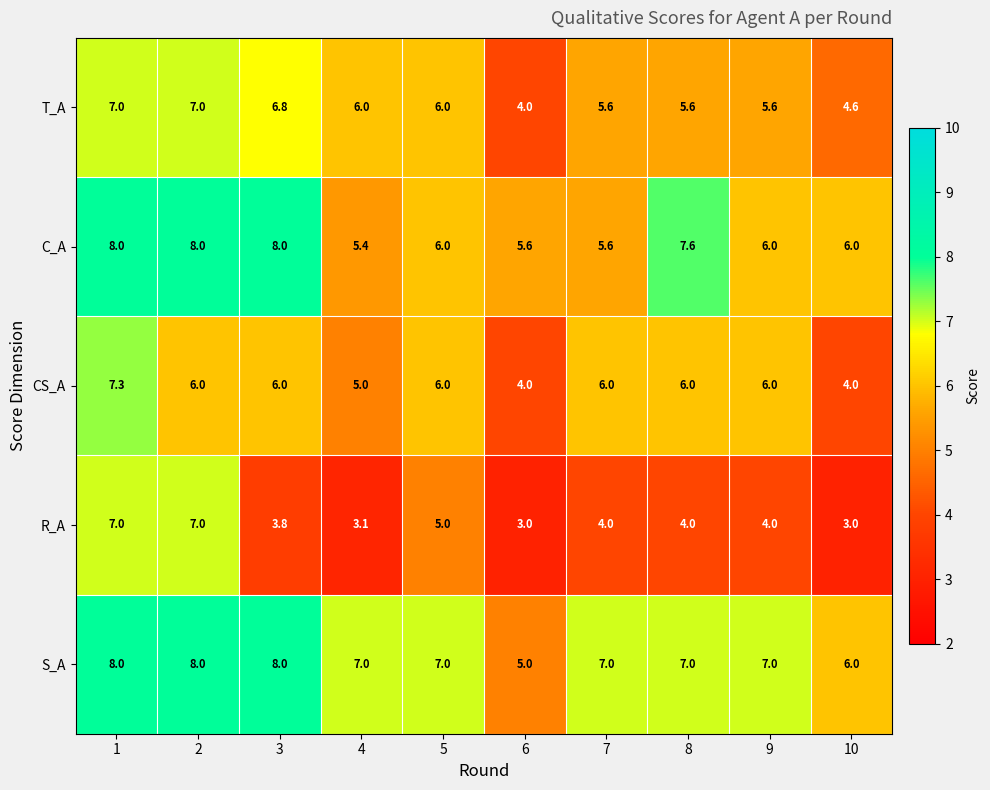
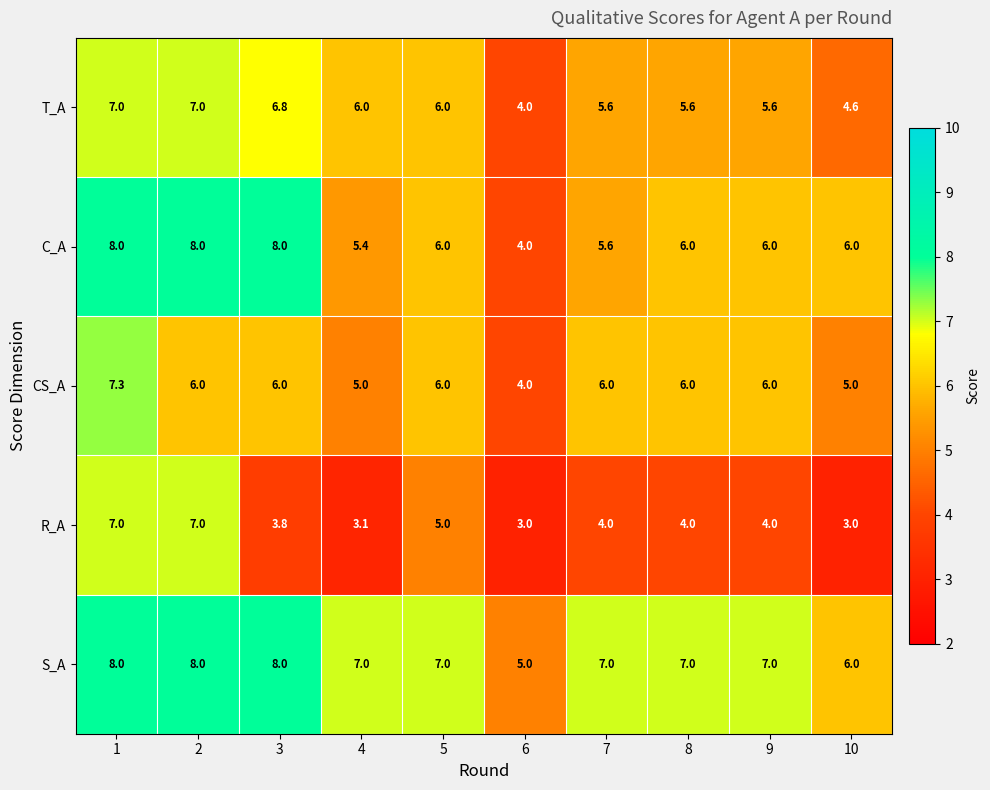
C_A, 6: 5.6 -> 4.0
C_A, 8: 7.6 -> 6.0
CS_A, 10: 4.0 -> 5.0
